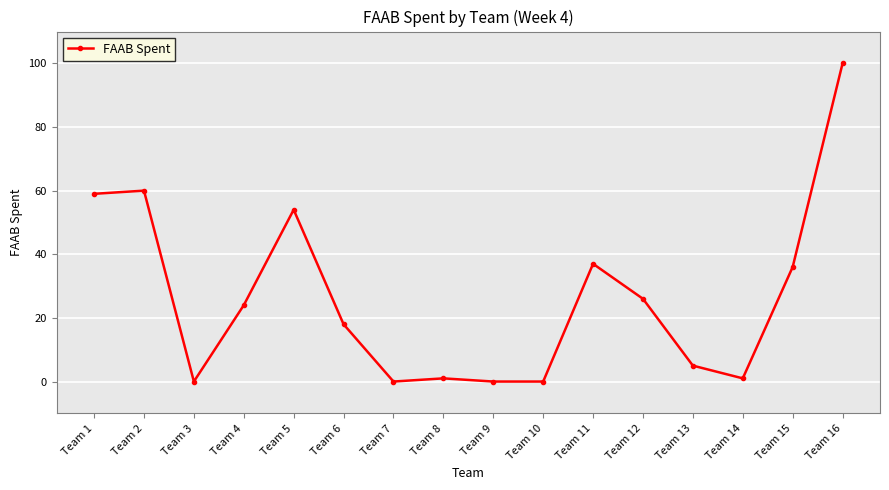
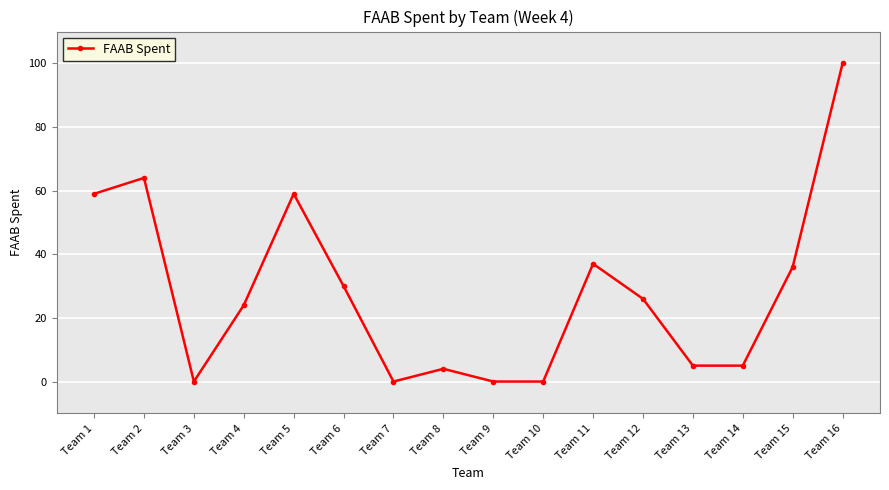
Team 2: 60 -> 64
Team 5: 54 -> 59
Team 6: 18 -> 30
Team 8: 1 -> 4
Team 14: 1 -> 5
